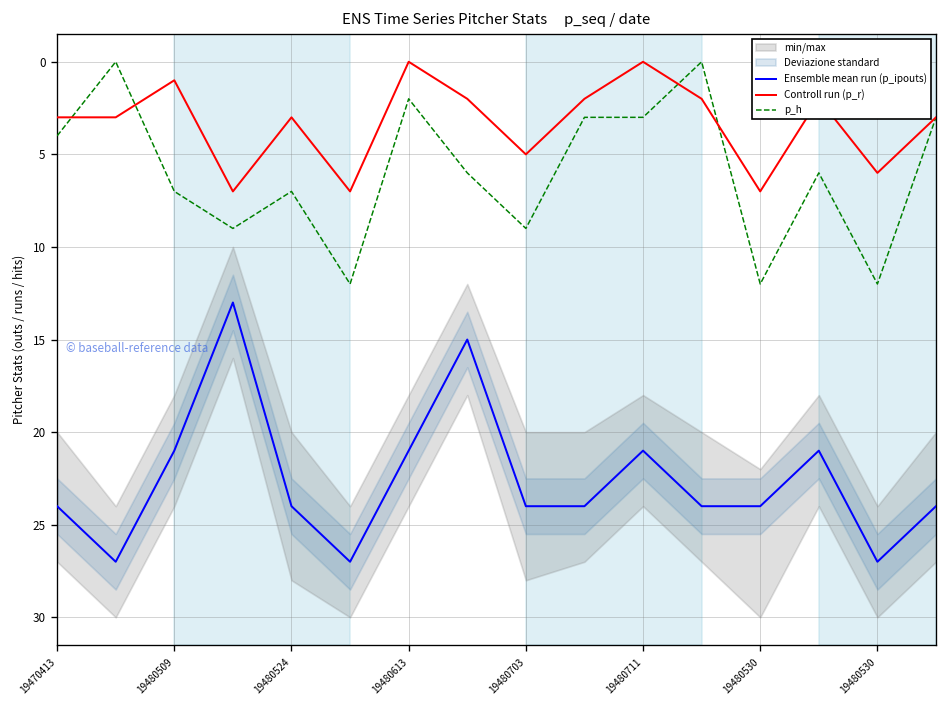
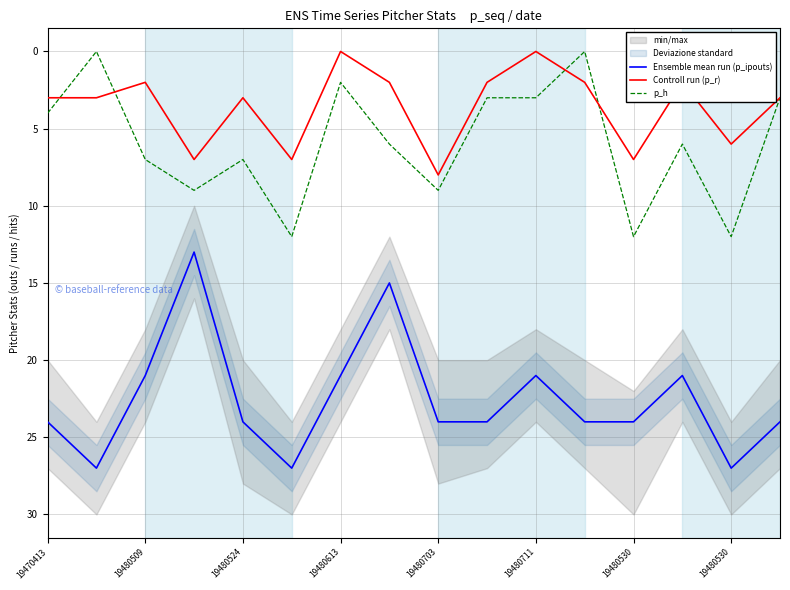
Controll run (p_r), 19480509: 1 -> 2
Controll run (p_r), 19480703: 5 -> 8
